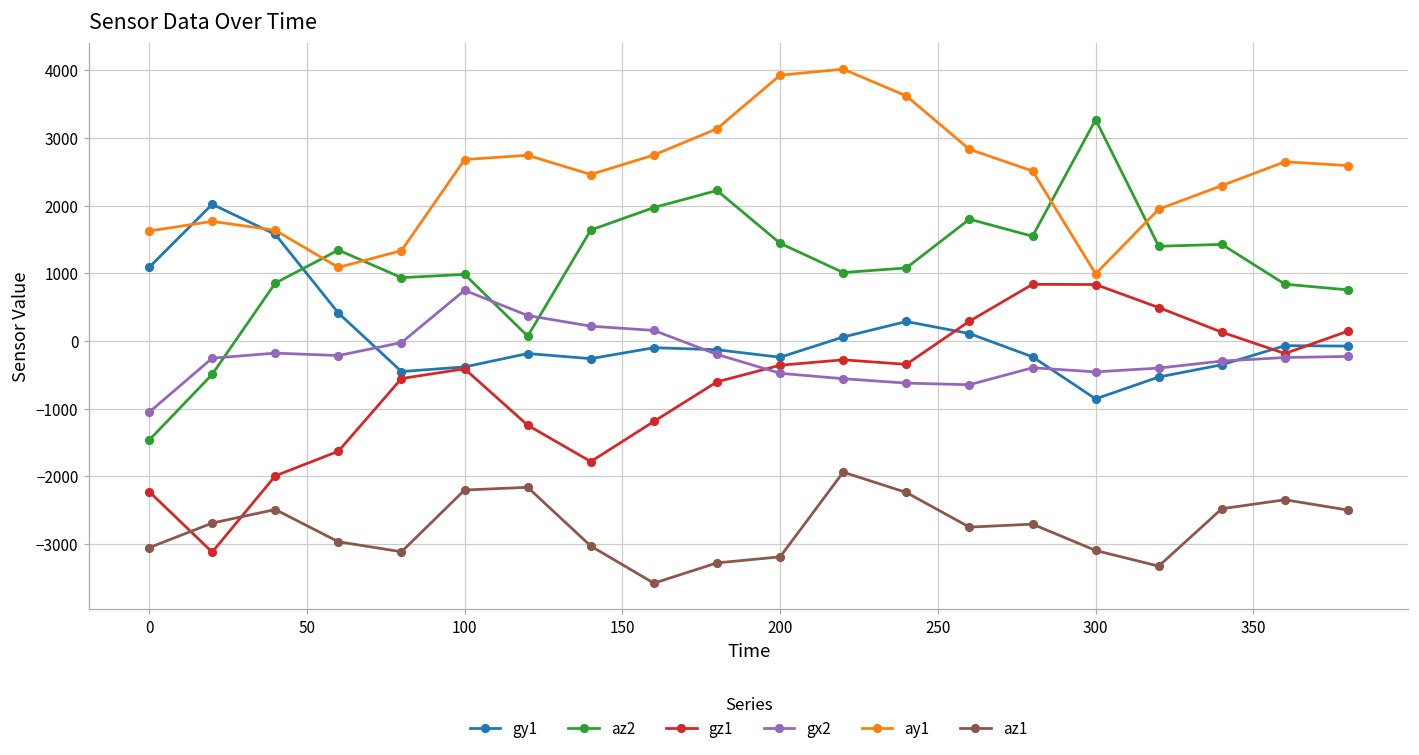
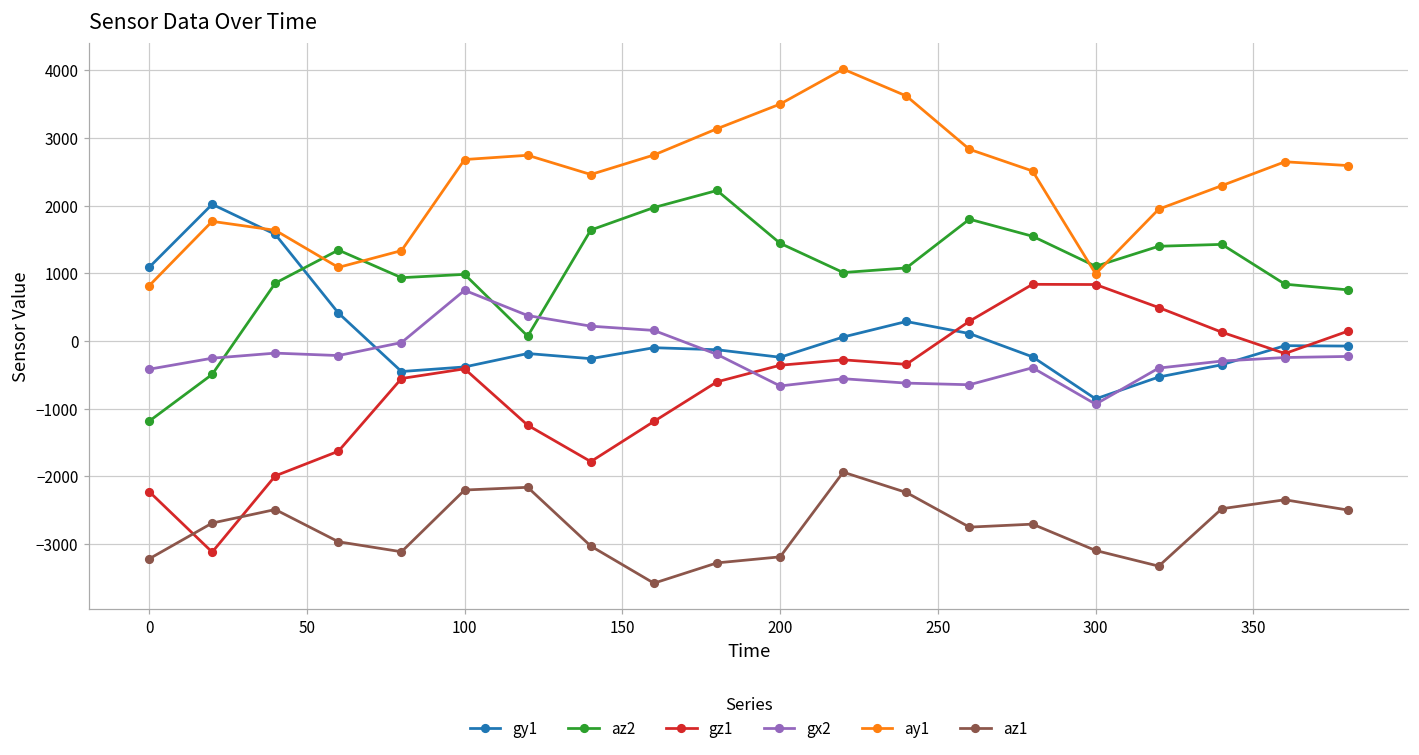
az2, 0: -1500 -> -1200
gx2, 0: -1100 -> -400
ay1, 0: 1600 -> 800
az1, 0: -3100 -> -3200
gx2, 200: -500 -> -700
ay1, 200: 3900 -> 3500
az2, 300: 3300 -> 1100
gx2, 300: -500 -> -900
